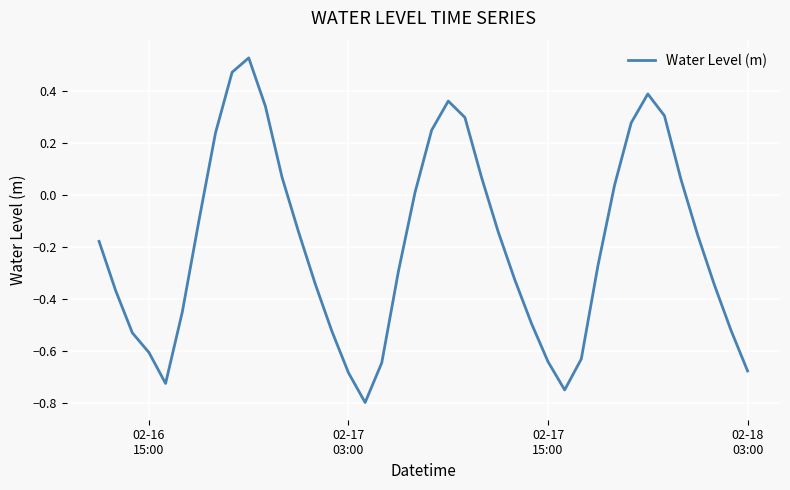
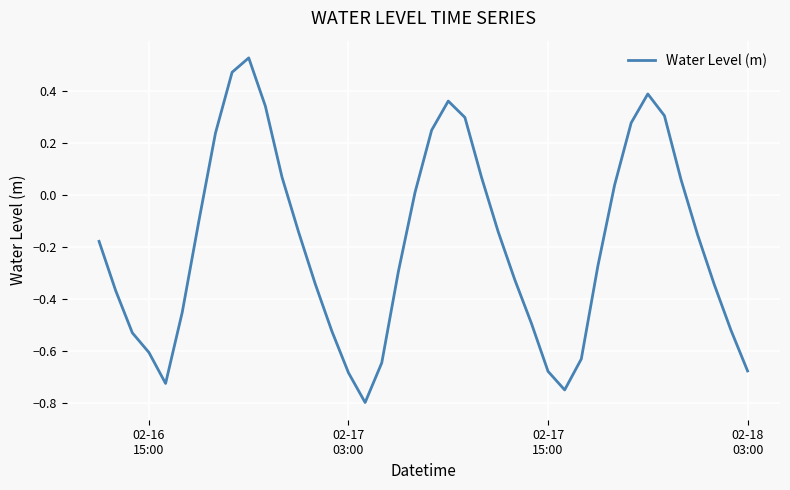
02-17 15:00: -0.64 -> -0.68
